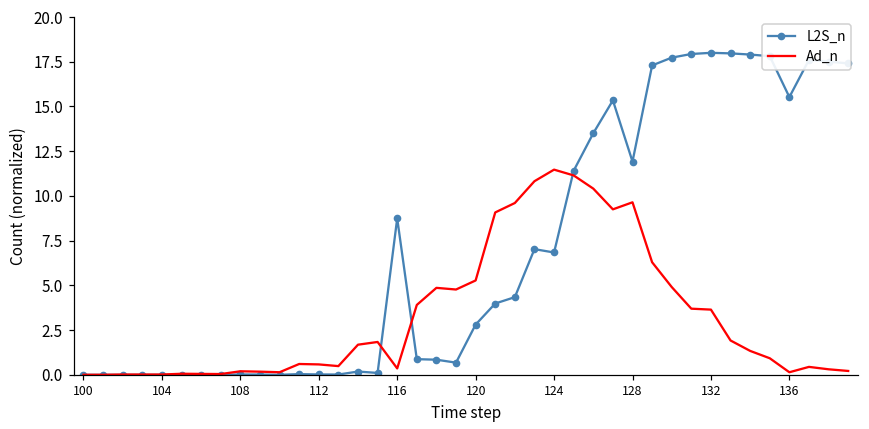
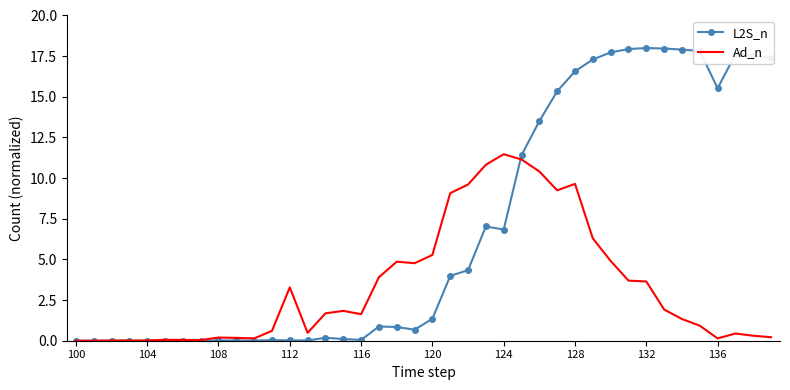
Ad_n, 112: 0.6 -> 3.3
L2S_n, 116: 8.7 -> 0.1
Ad_n, 116: 0.4 -> 1.6
L2S_n, 120: 2.8 -> 1.3
L2S_n, 128: 11.9 -> 16.6
